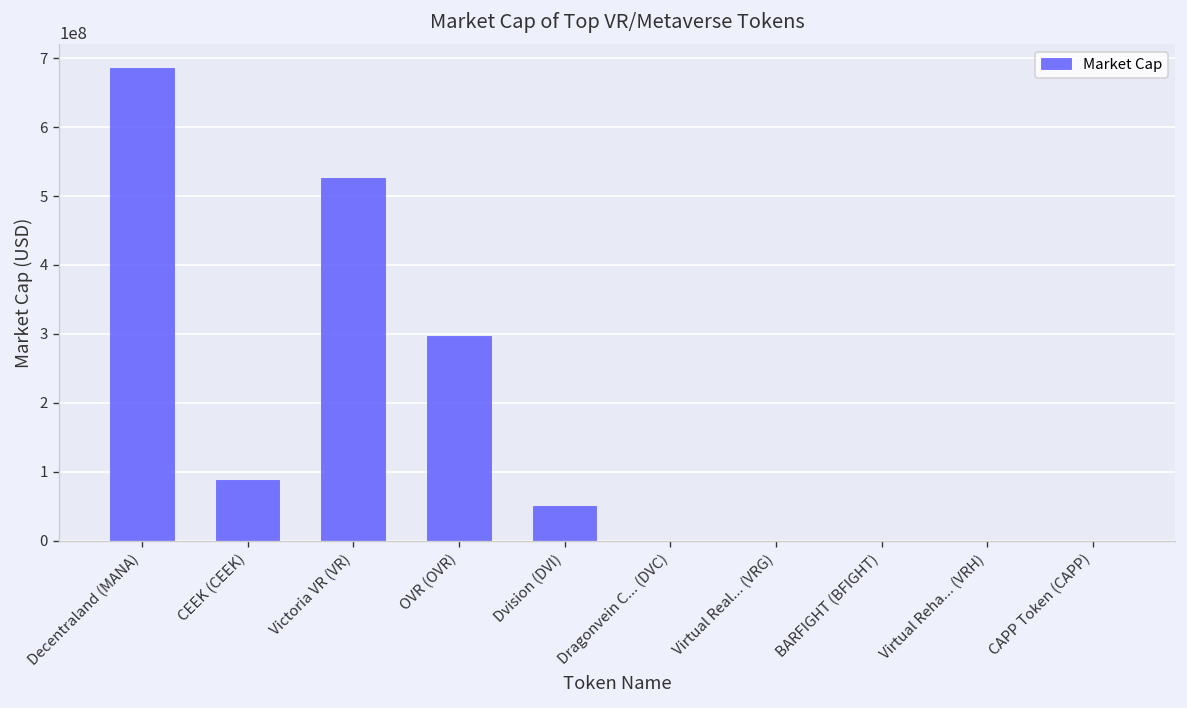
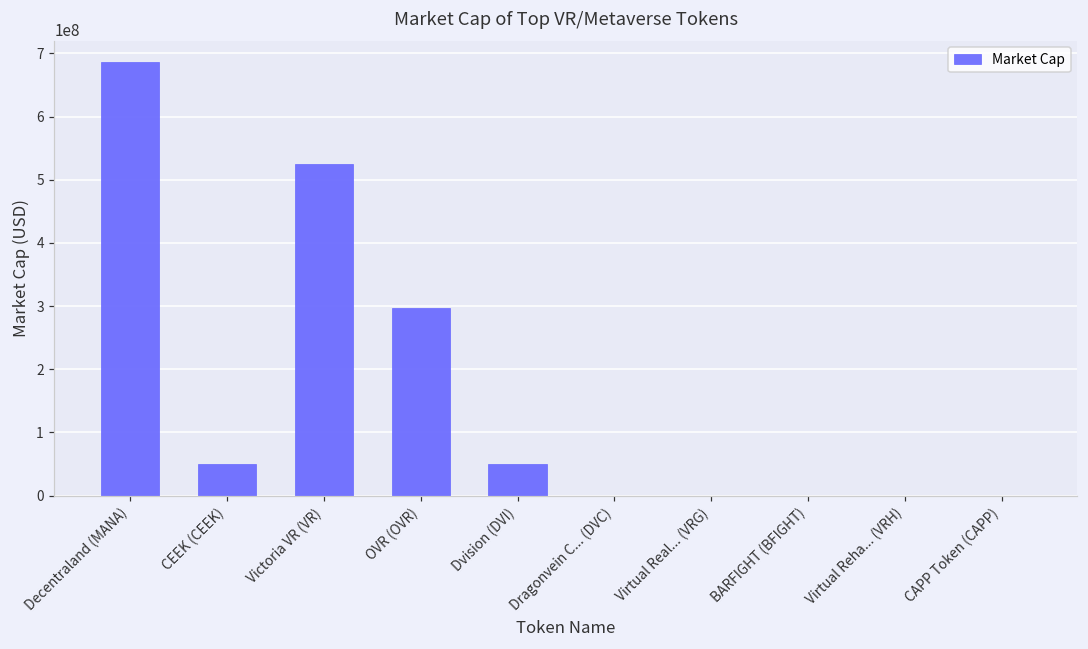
CEEK (CEEK): 90000000 -> 50000000
